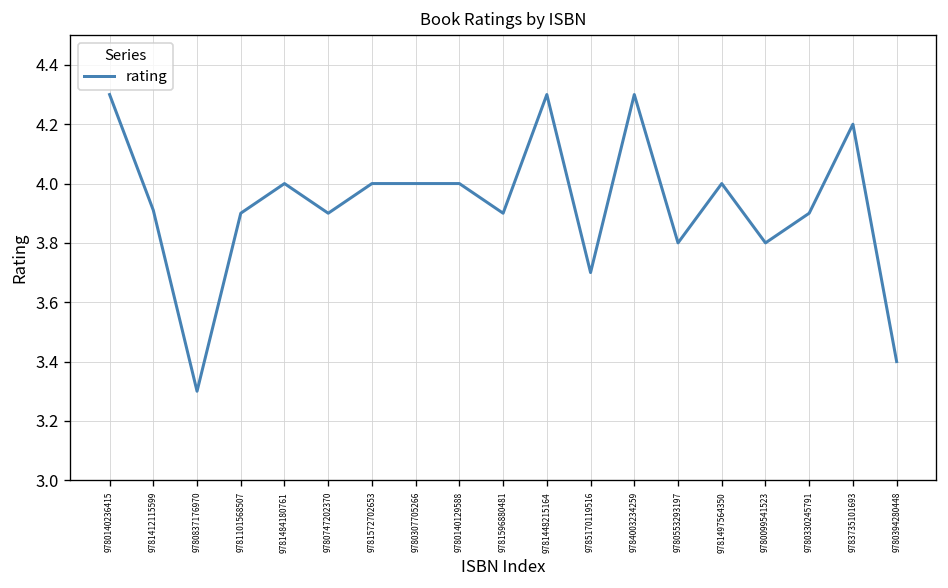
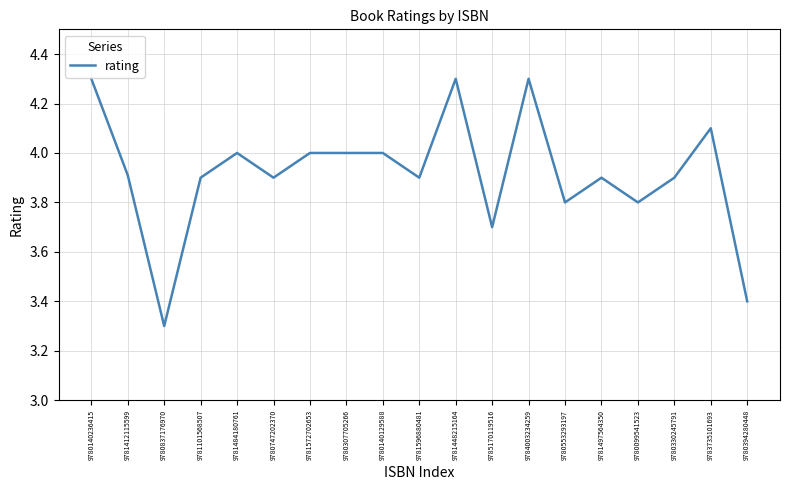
9781497564350: 4.0 -> 3.9
9783735101693: 4.2 -> 4.1
